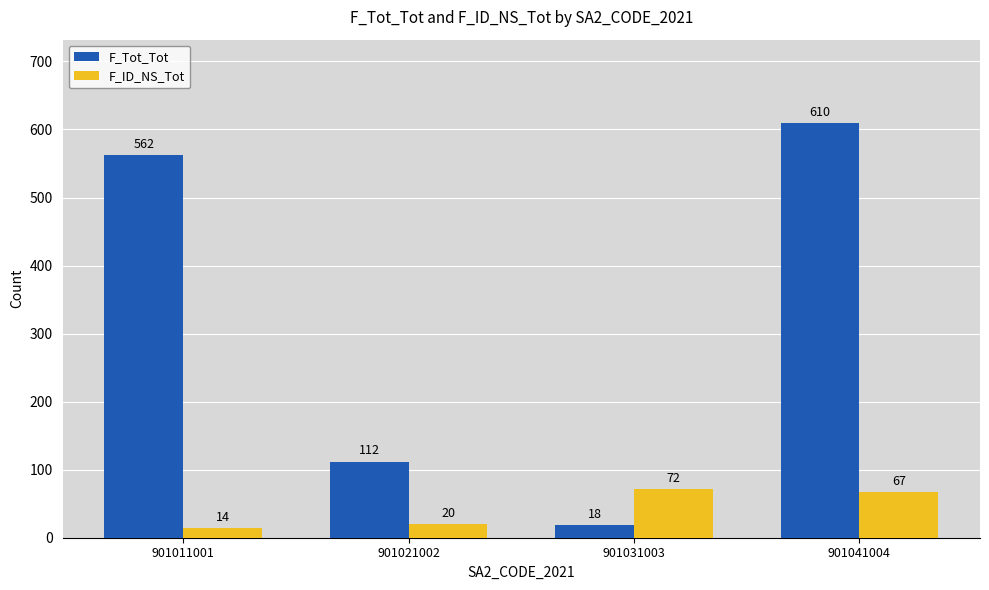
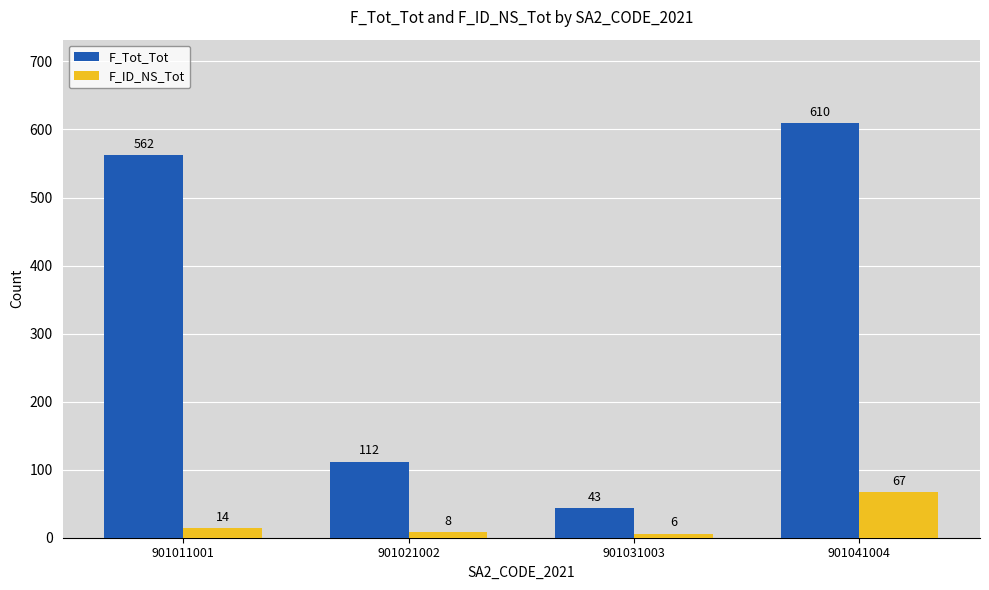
F_ID_NS_Tot, 901021002: 20 -> 8
F_Tot_Tot, 901031003: 18 -> 43
F_ID_NS_Tot, 901031003: 72 -> 6
